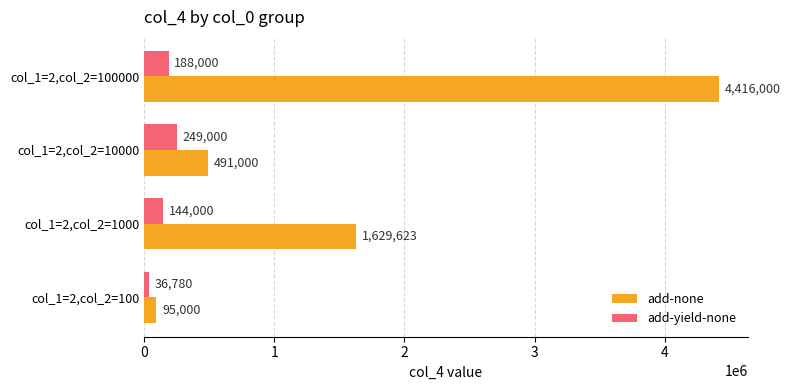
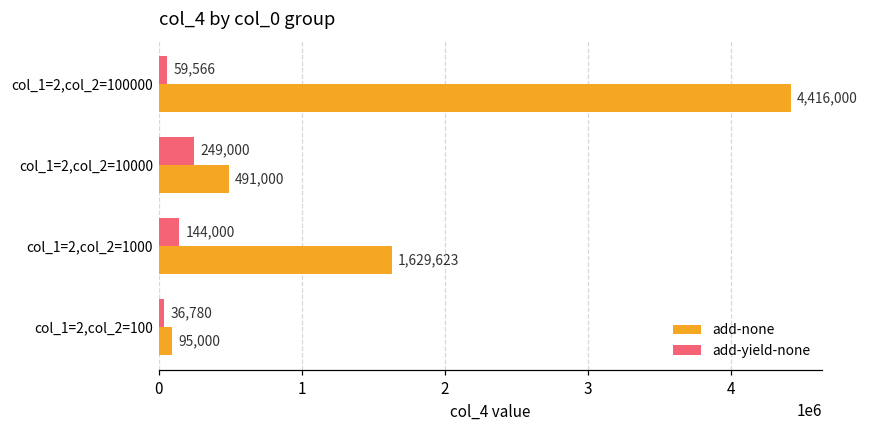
add-yield-none, col_1=2,col_2=100000: 188,000 -> 59,566
